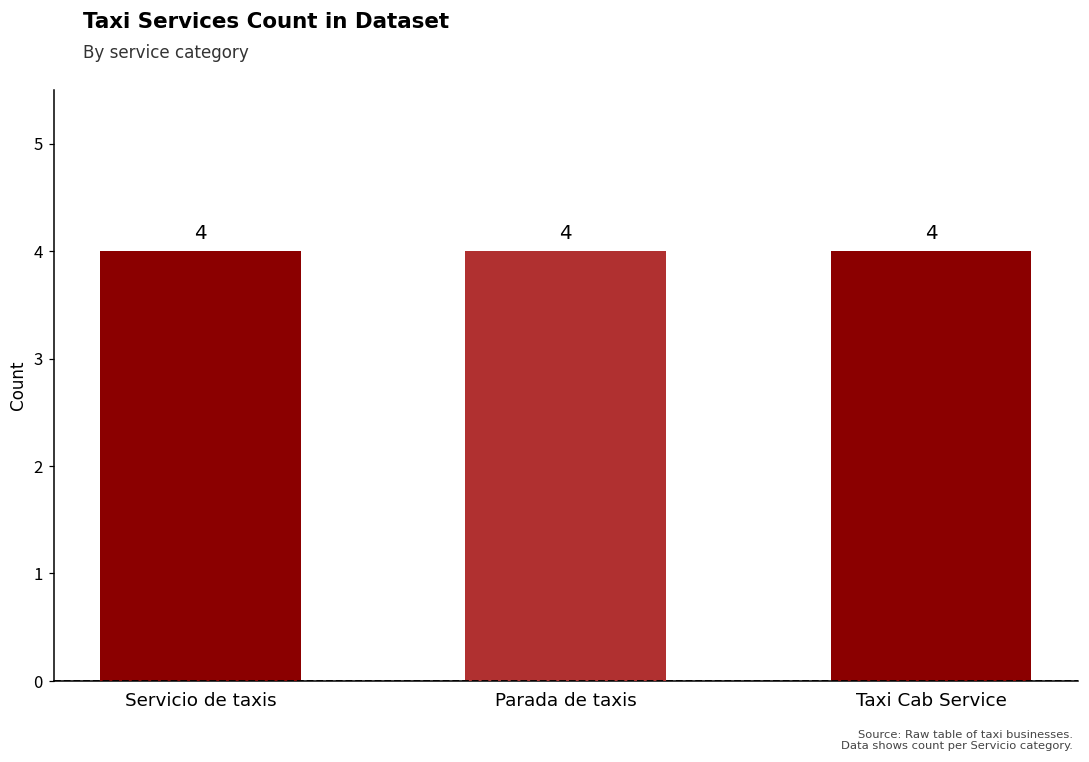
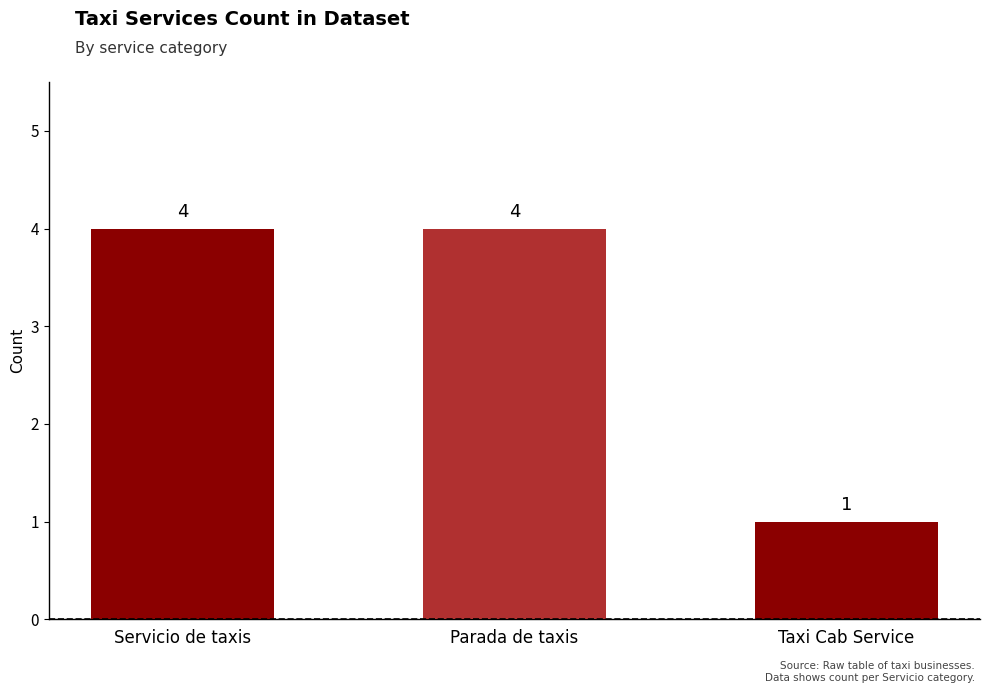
Taxi Cab Service: 4 -> 1
